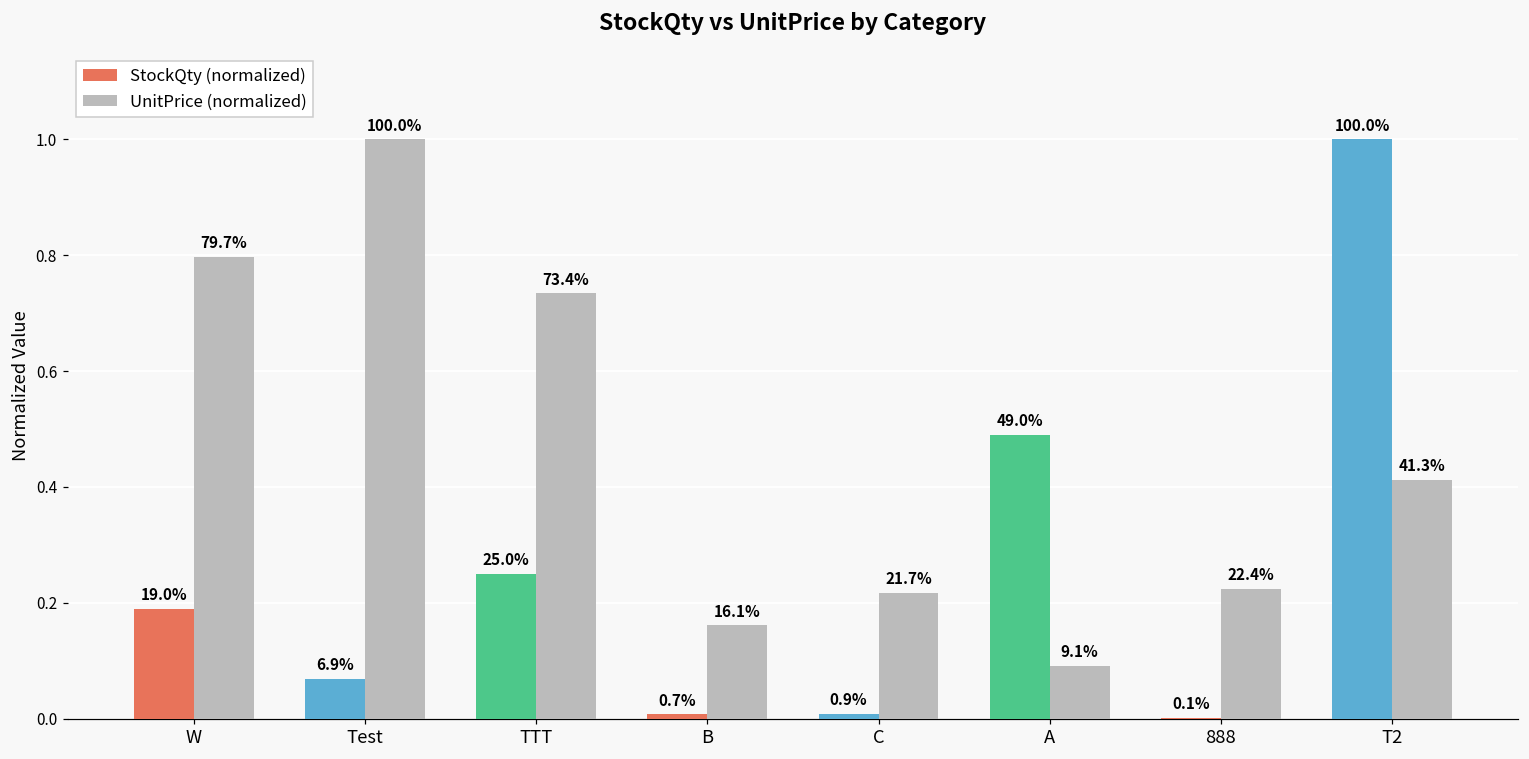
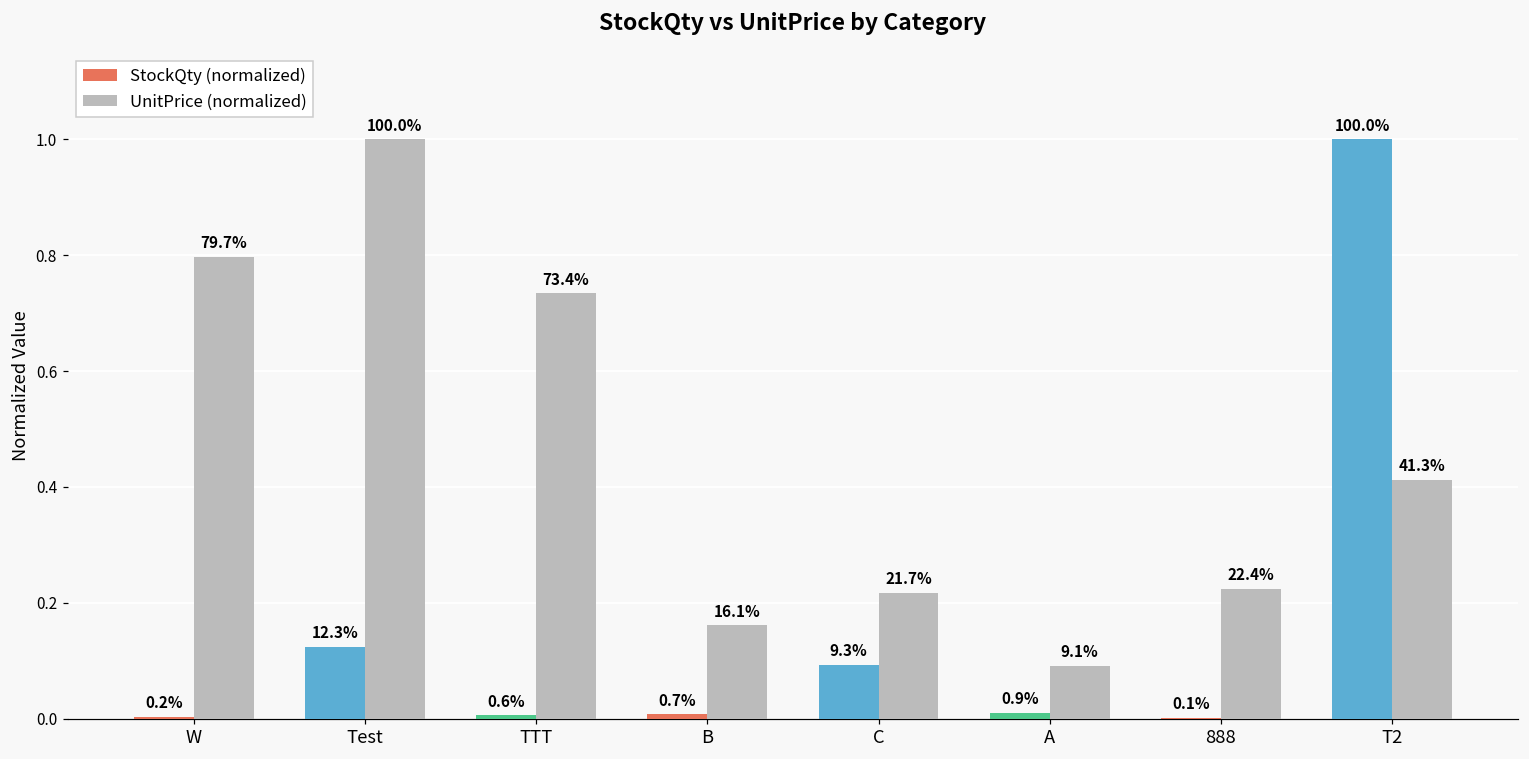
StockQty (normalized), W: 19.0% -> 0.2%
StockQty (normalized), Test: 6.9% -> 12.3%
StockQty (normalized), TTT: 25.0% -> 0.6%
StockQty (normalized), C: 0.9% -> 9.3%
StockQty (normalized), A: 49.0% -> 0.9%
